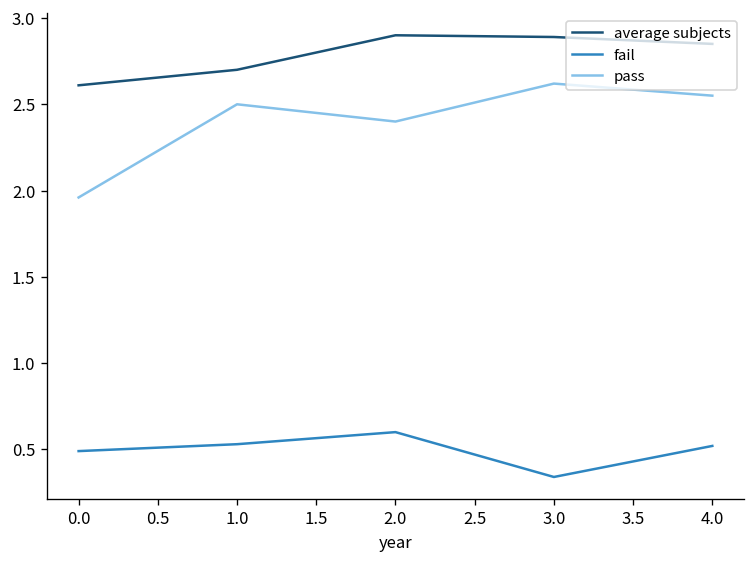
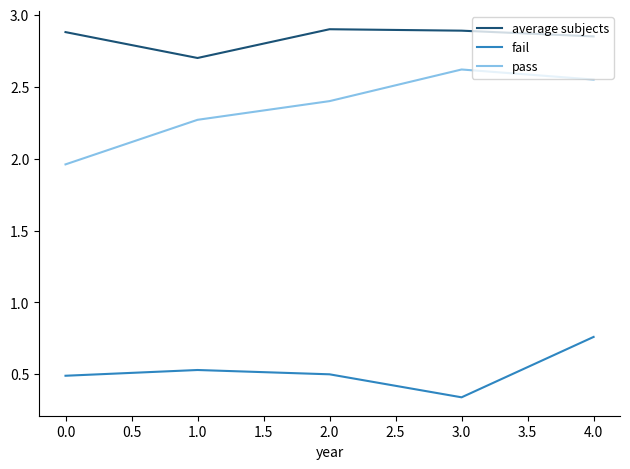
average subjects, 0.0: 2.61 -> 2.88
pass, 1.0: 2.50 -> 2.27
fail, 2.0: 0.6 -> 0.5
fail, 4.0: 0.52 -> 0.76
